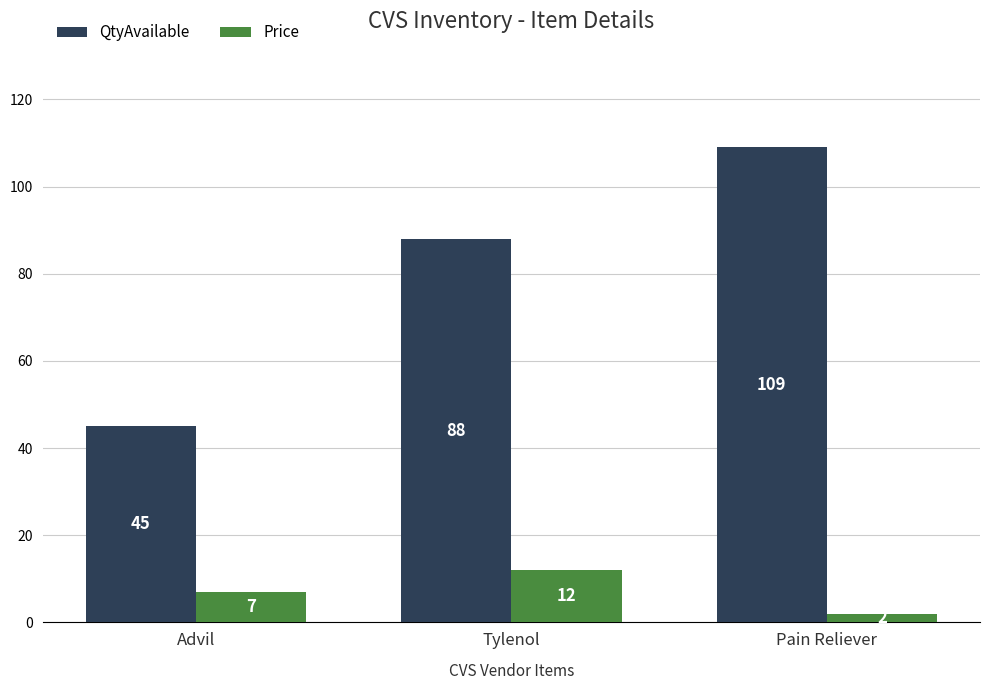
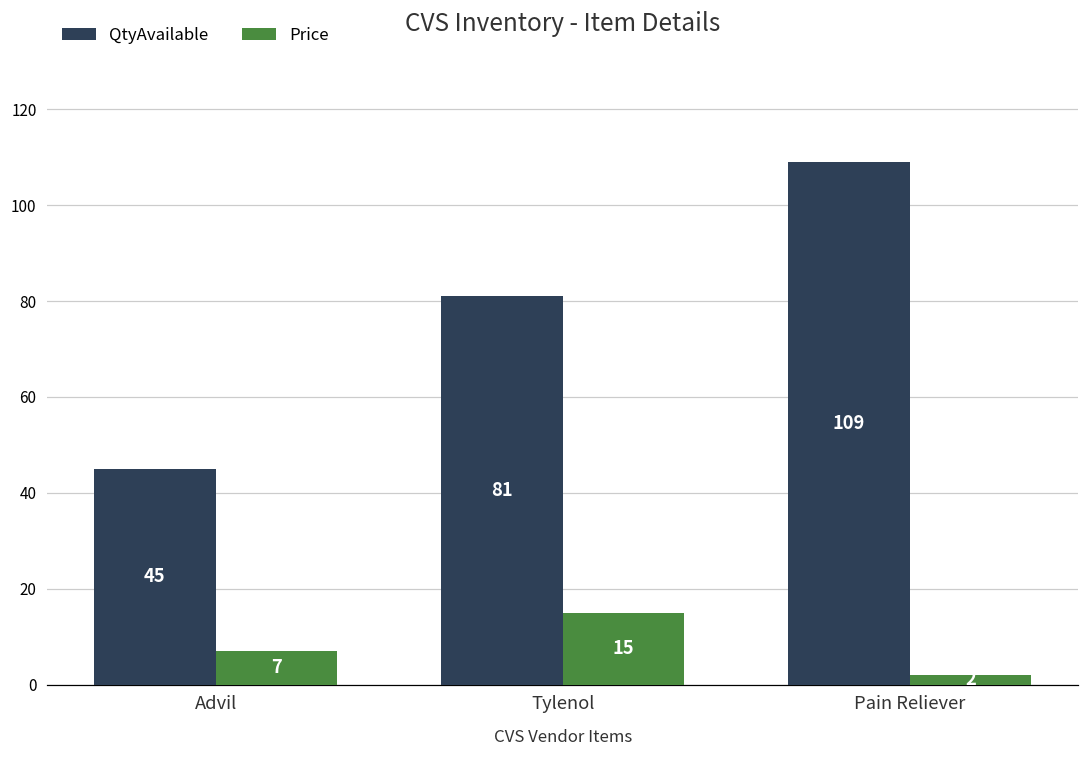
QtyAvailable, Tylenol: 88 -> 81
Price, Tylenol: 12 -> 15
